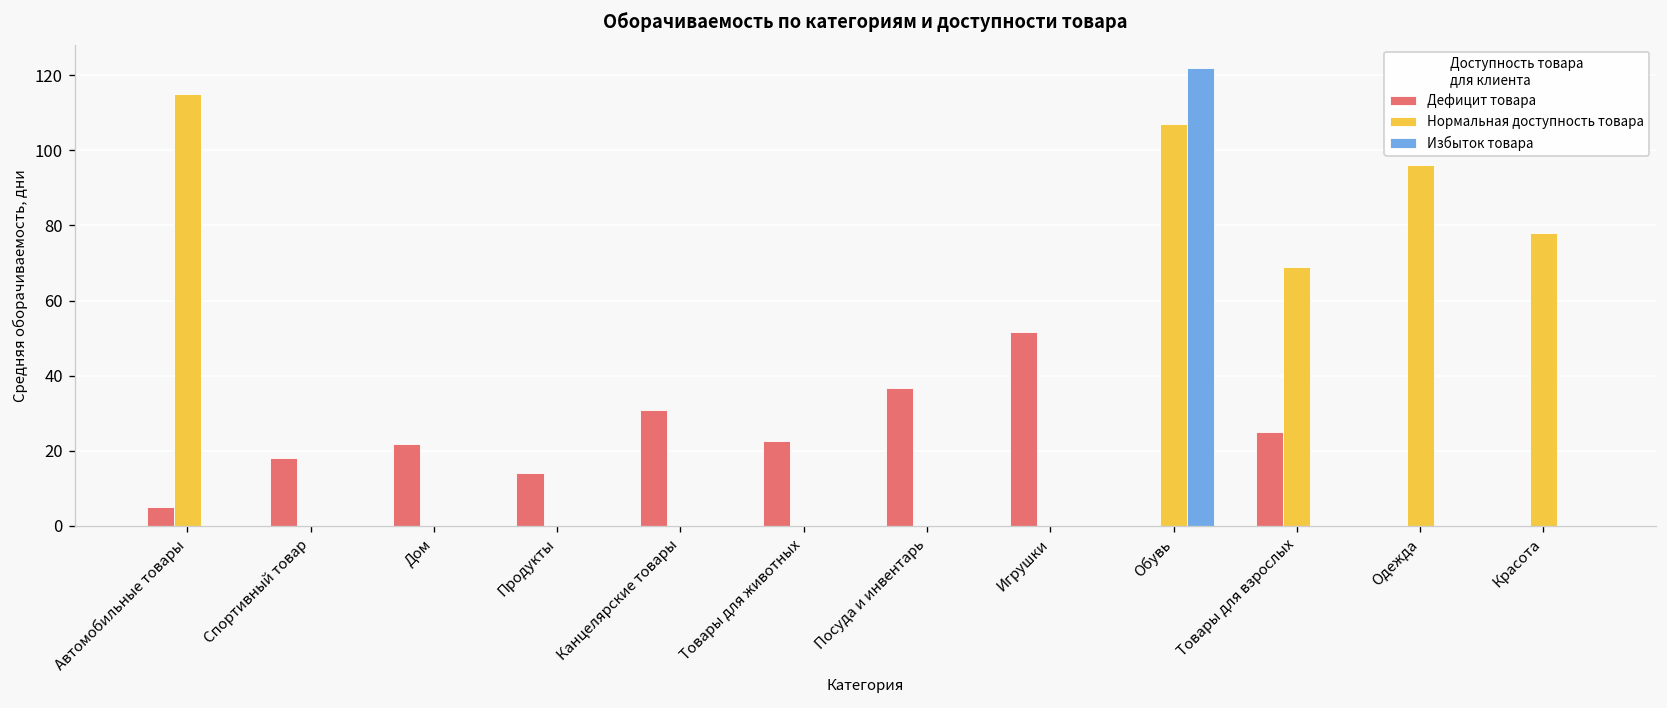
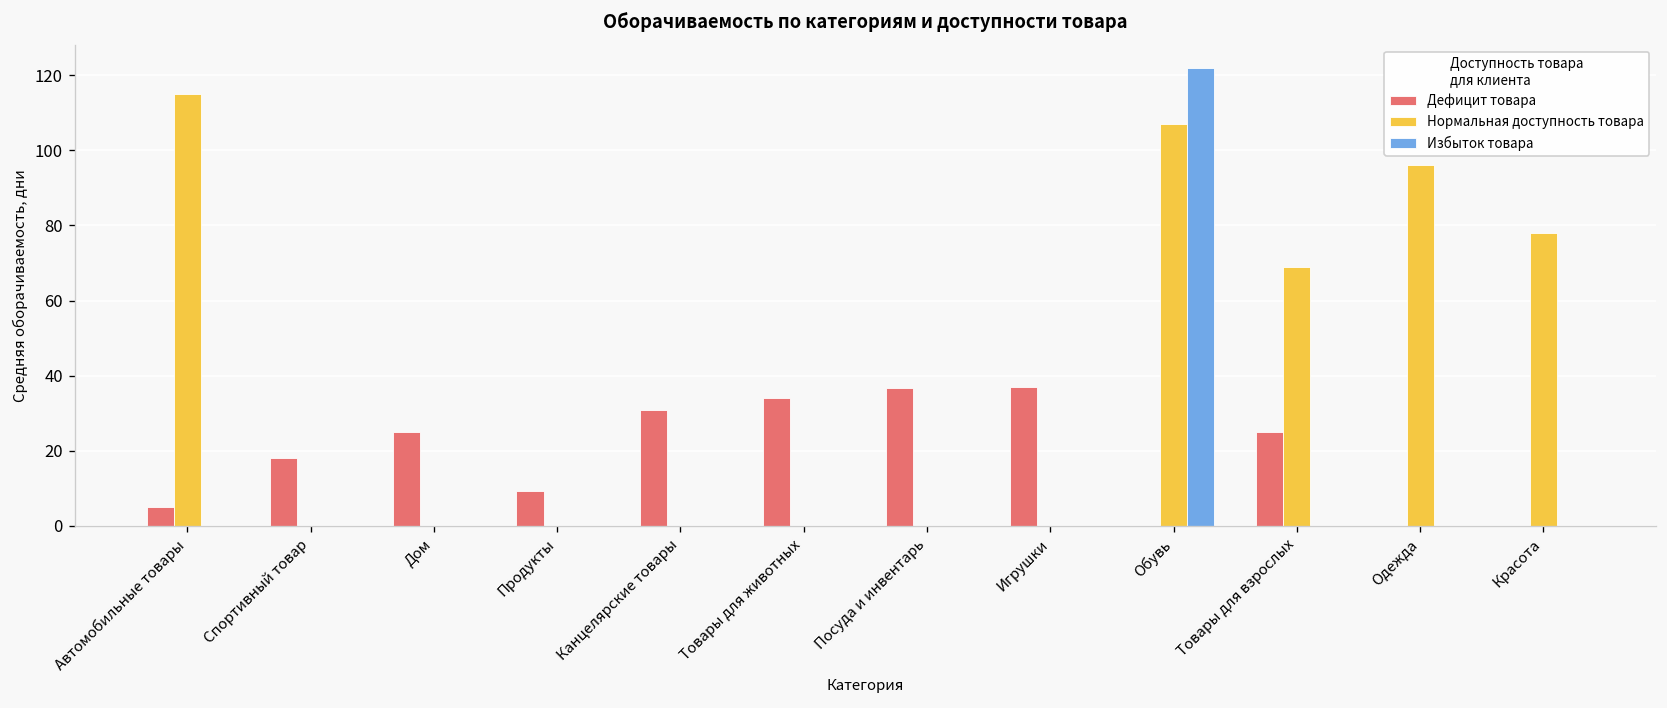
Дефицит товара, Дом: 22 -> 25
Дефицит товара, Продукты: 14 -> 9
Дефицит товара, Товары для животных: 23 -> 34
Дефицит товара, Игрушки: 52 -> 37
